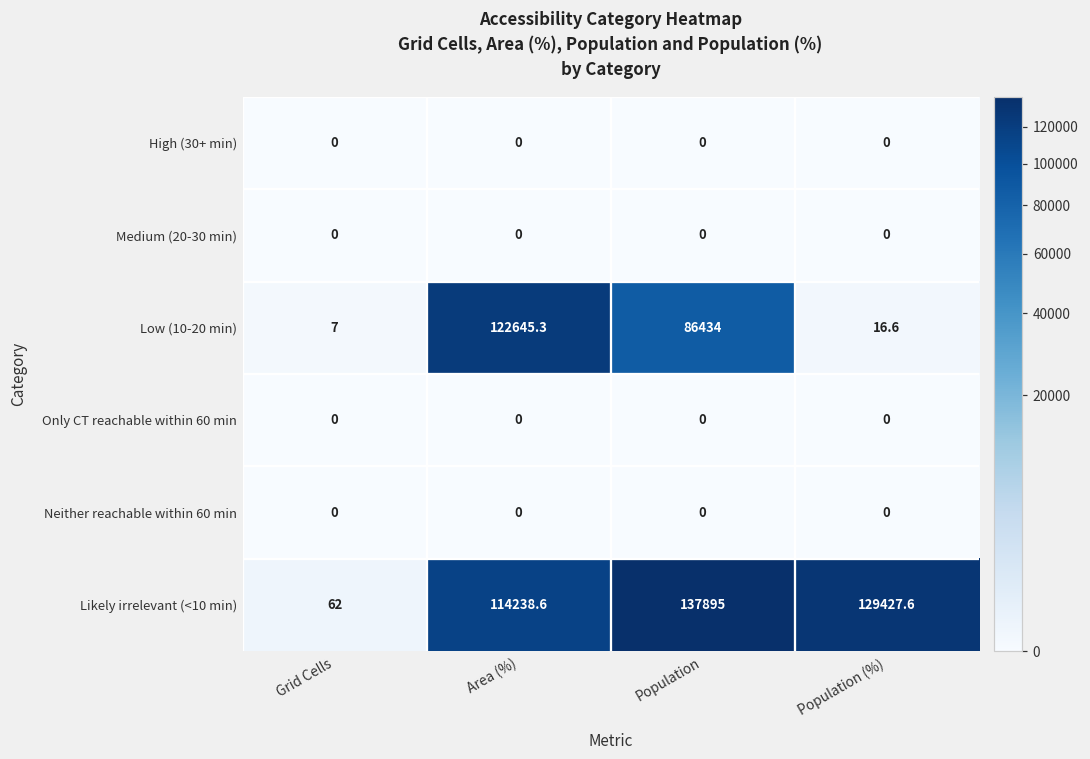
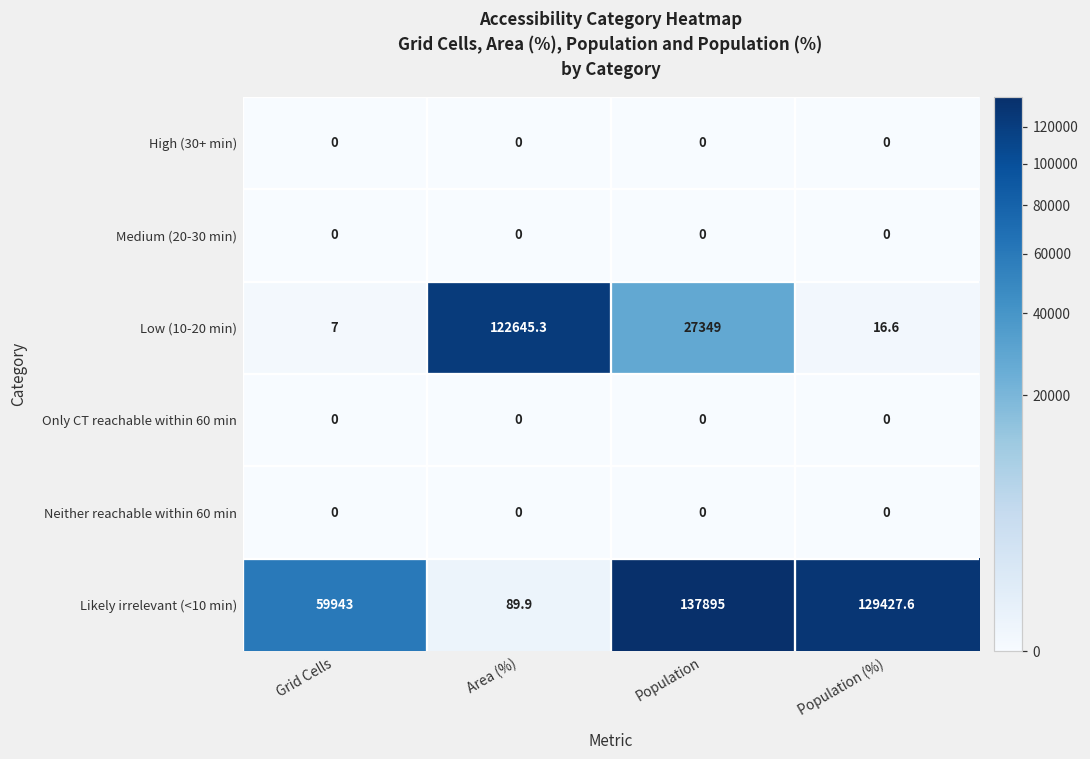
Low (10-20 min), Population: 86434 -> 27349
Likely irrelevant (<10 min), Grid Cells: 62 -> 59943
Likely irrelevant (<10 min), Area (%): 114238.6 -> 89.9
